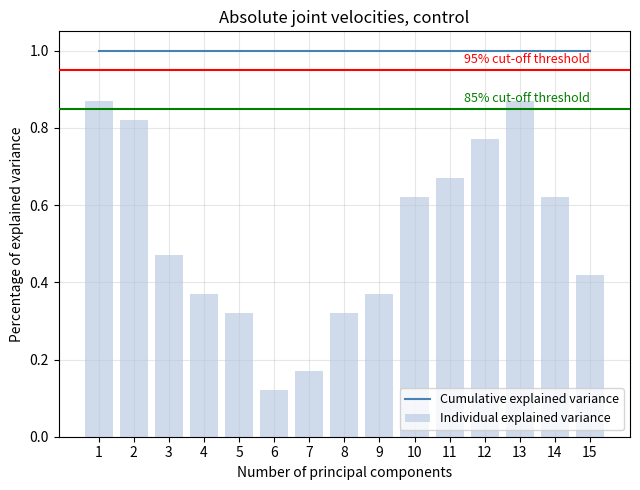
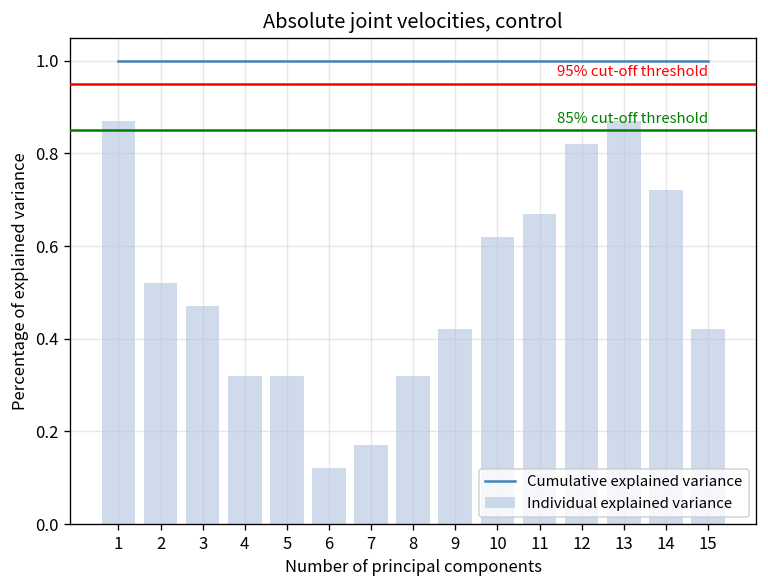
Individual explained variance, 2: 0.82 -> 0.52
Individual explained variance, 4: 0.37 -> 0.32
Individual explained variance, 9: 0.37 -> 0.42
Individual explained variance, 12: 0.77 -> 0.82
Individual explained variance, 14: 0.62 -> 0.72
